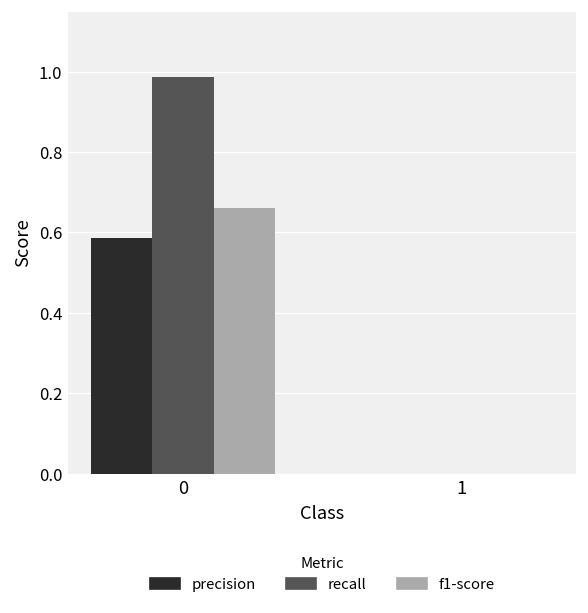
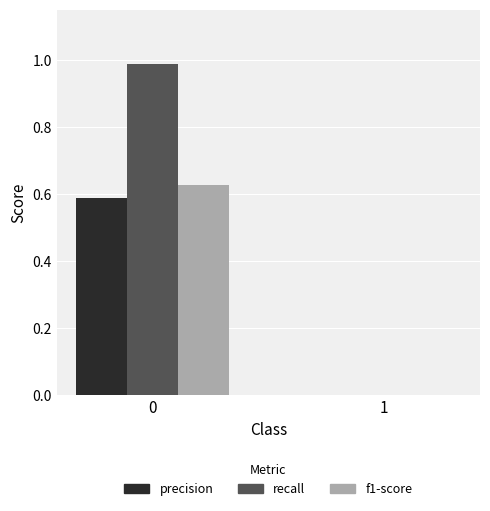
f1-score, 0: 0.66 -> 0.63
